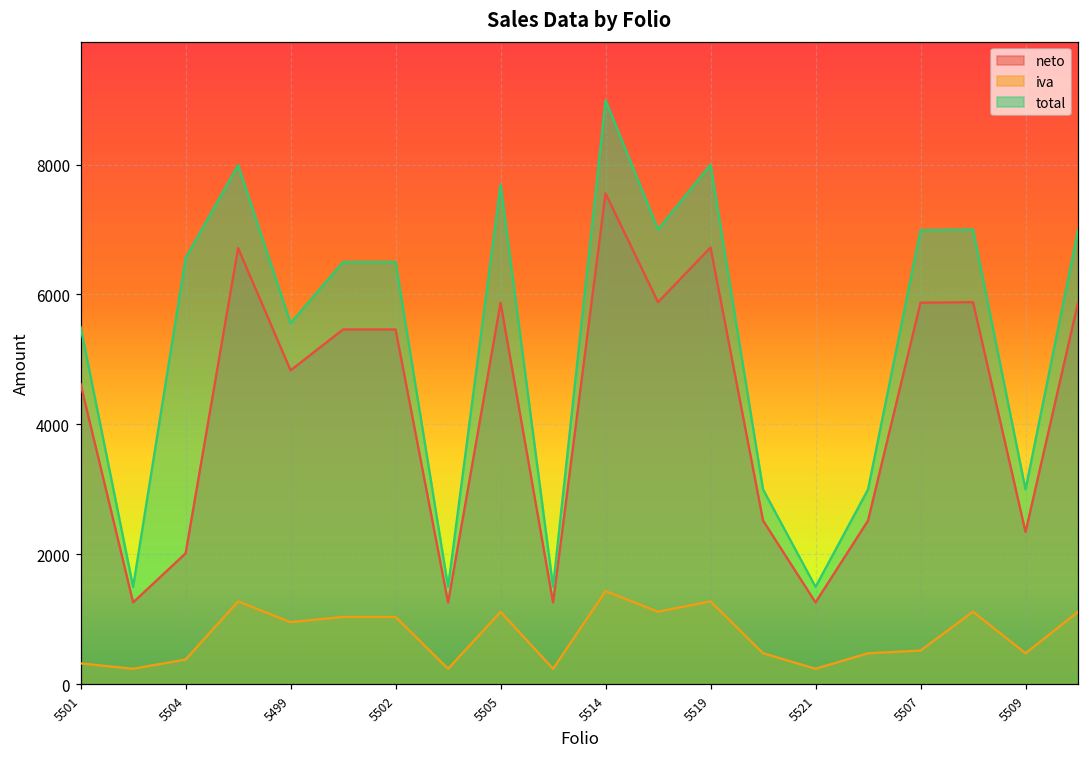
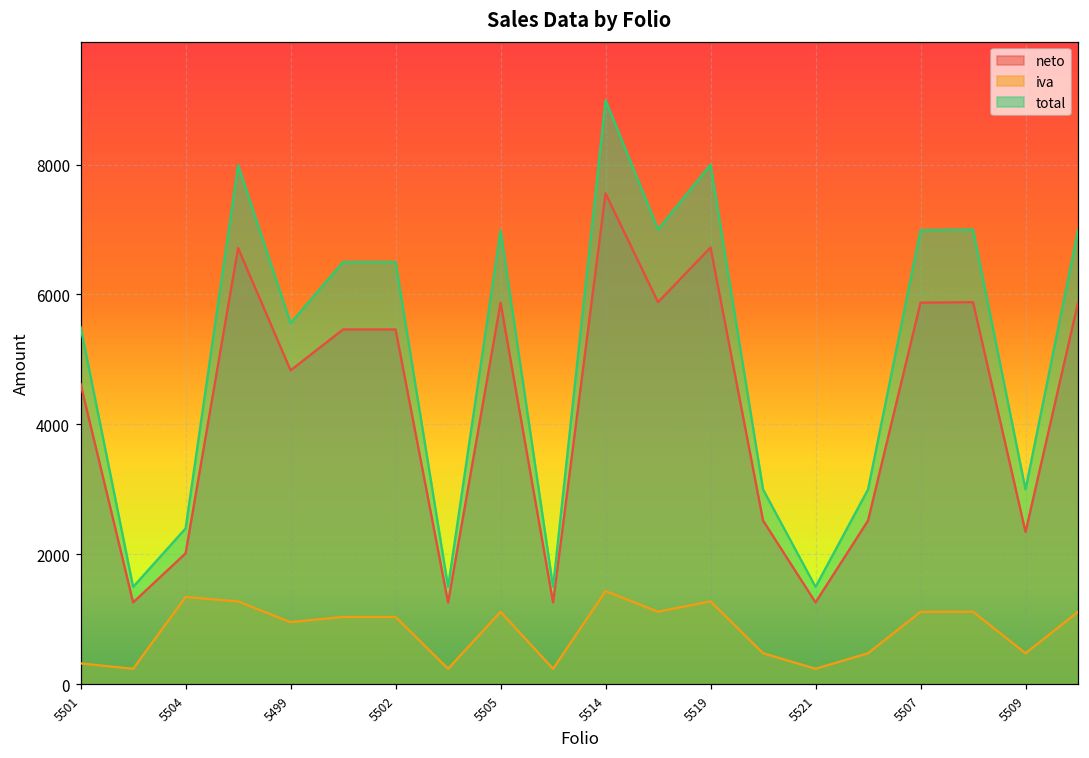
iva, 5504: 400 -> 1300
total, 5504: 6600 -> 2400
total, 5505: 7700 -> 7000
iva, 5507: 500 -> 1100
